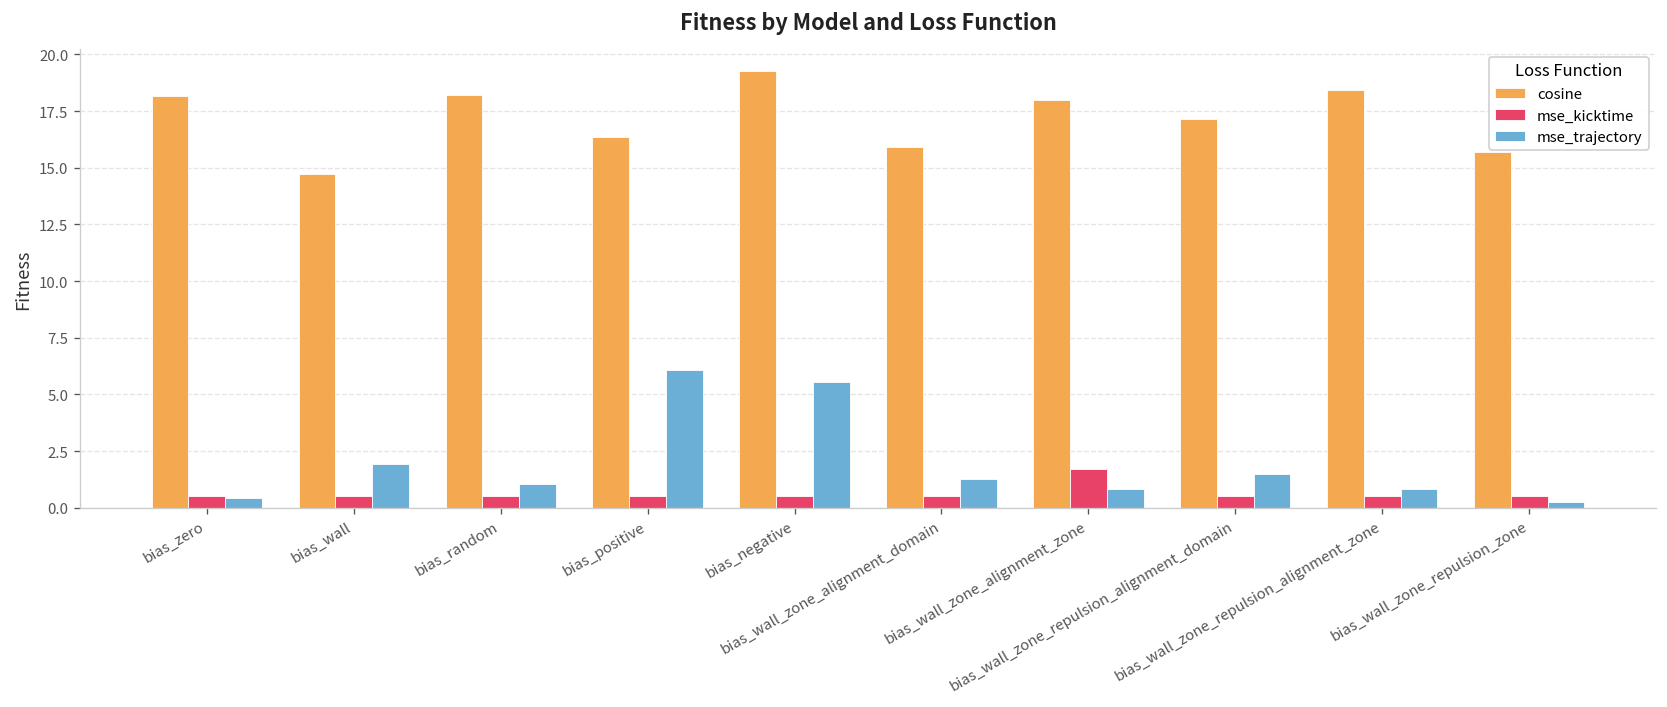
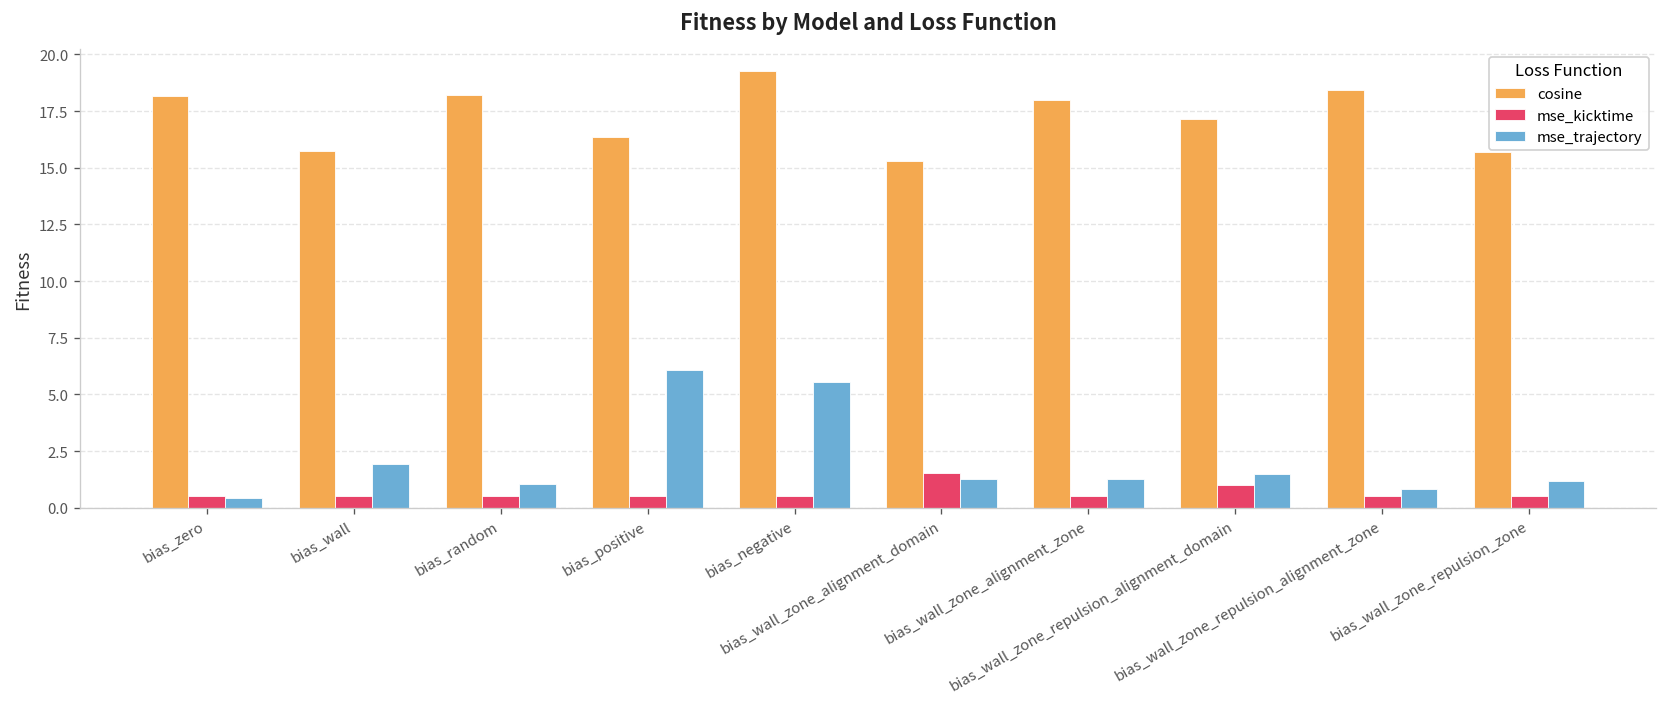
cosine, bias_wall: 14.7 -> 15.7
cosine, bias_wall_zone_alignment_domain: 15.9 -> 15.3
mse_kicktime, bias_wall_zone_alignment_domain: 0.5 -> 1.5
mse_kicktime, bias_wall_zone_alignment_zone: 1.7 -> 0.5
mse_trajectory, bias_wall_zone_alignment_zone: 0.8 -> 1.3
mse_kicktime, bias_wall_zone_repulsion_alignment_domain: 0.5 -> 1.0
mse_trajectory, bias_wall_zone_repulsion_zone: 0.2 -> 1.2
